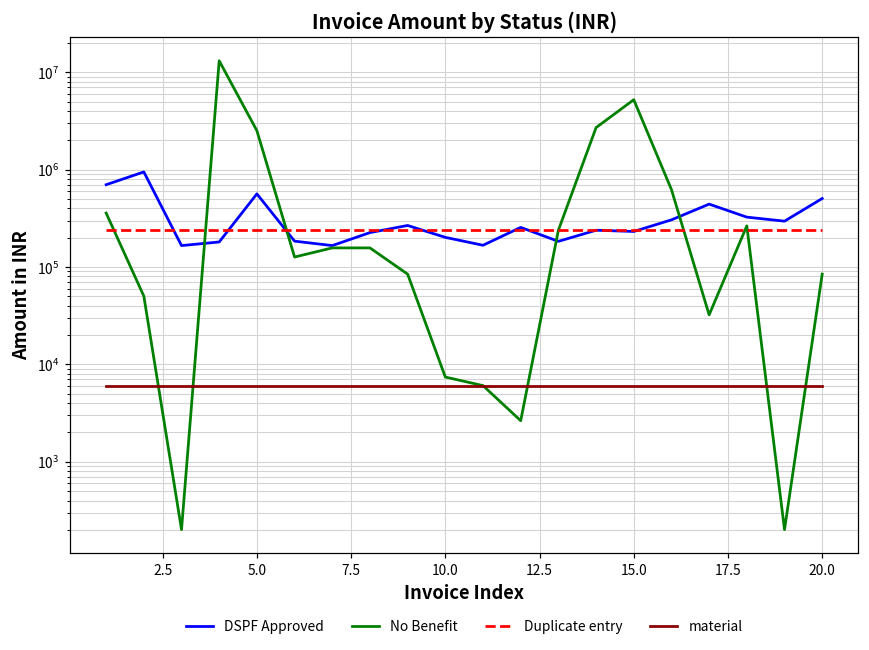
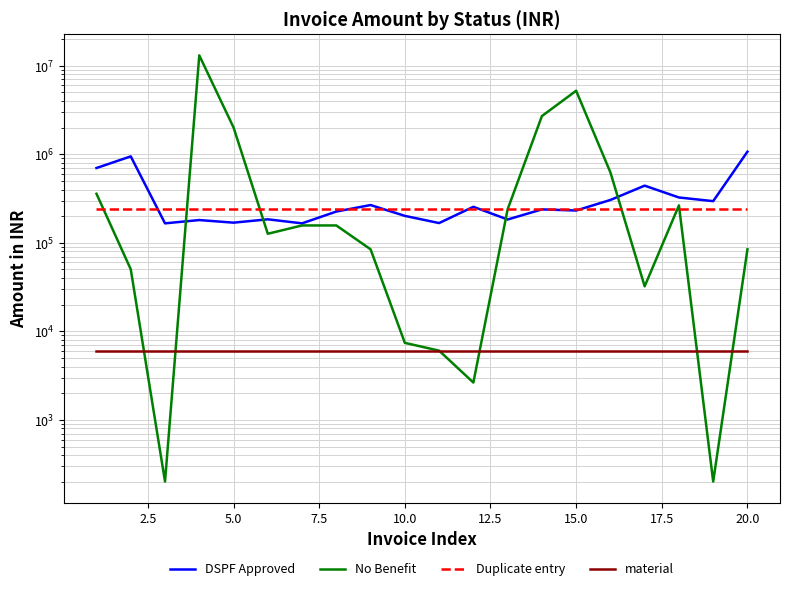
DSPF Approved, 5.0: 600000 -> 170000
No Benefit, 5.0: 2500000 -> 2000000
DSPF Approved, 20.0: 500000 -> 1100000
